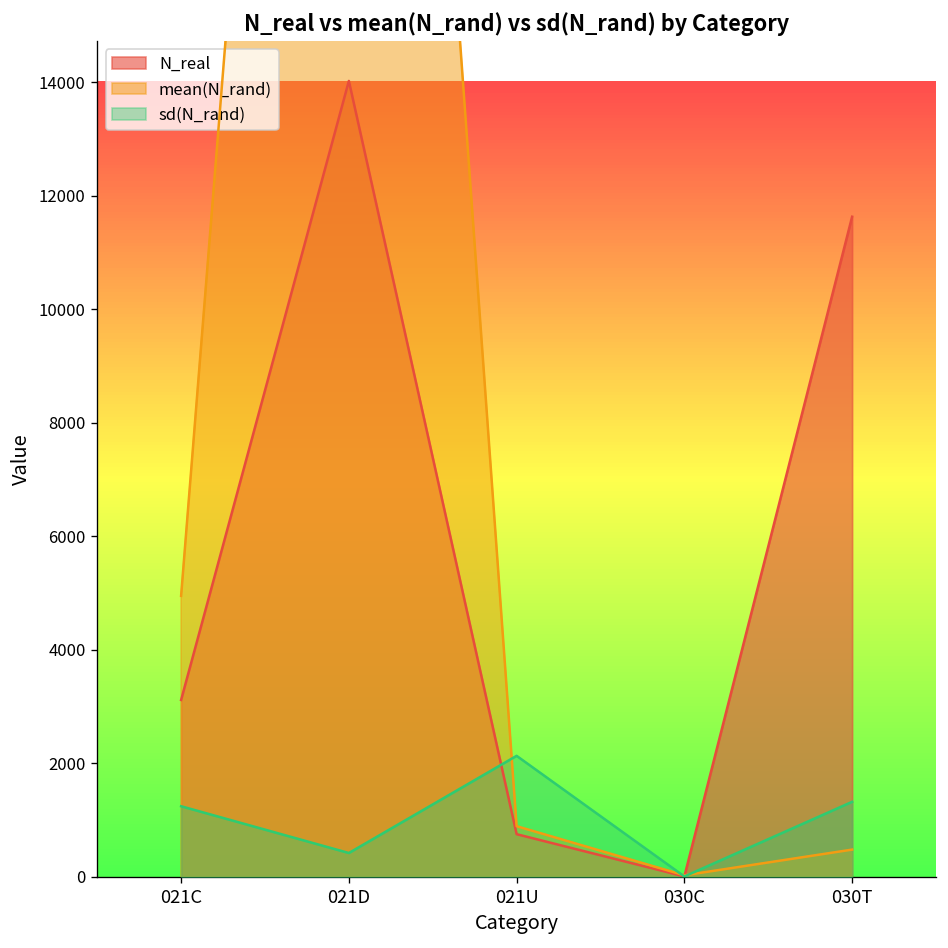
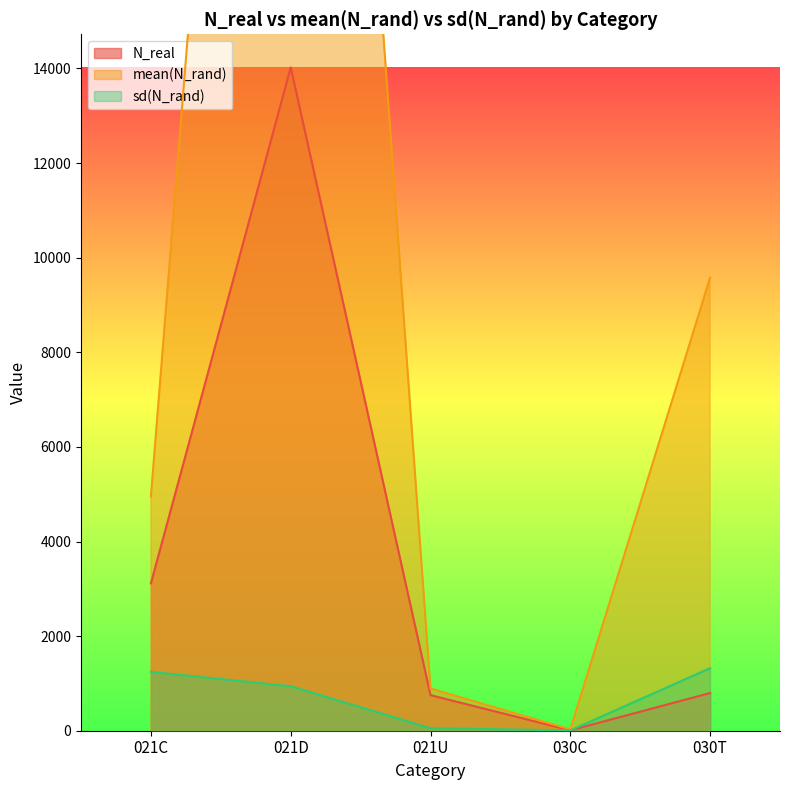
sd(N_rand), 021D: 400 -> 900
sd(N_rand), 021U: 2100 -> 100
N_real, 030T: 11600 -> 800
mean(N_rand), 030T: 500 -> 9600
